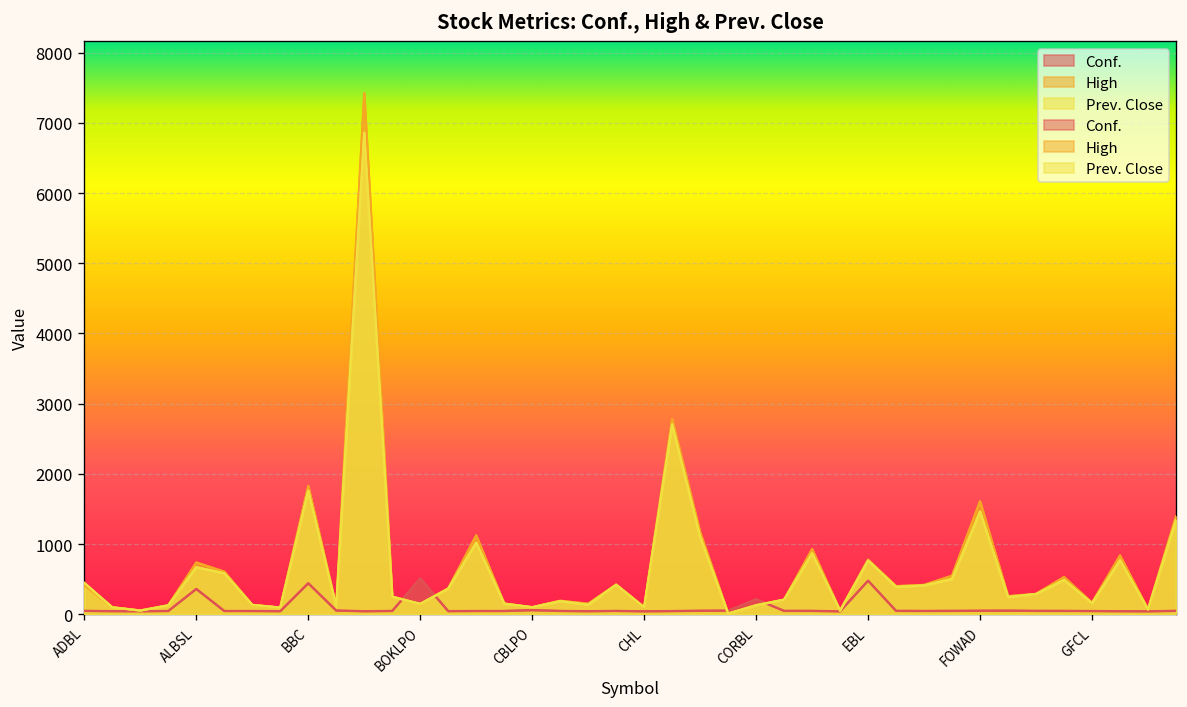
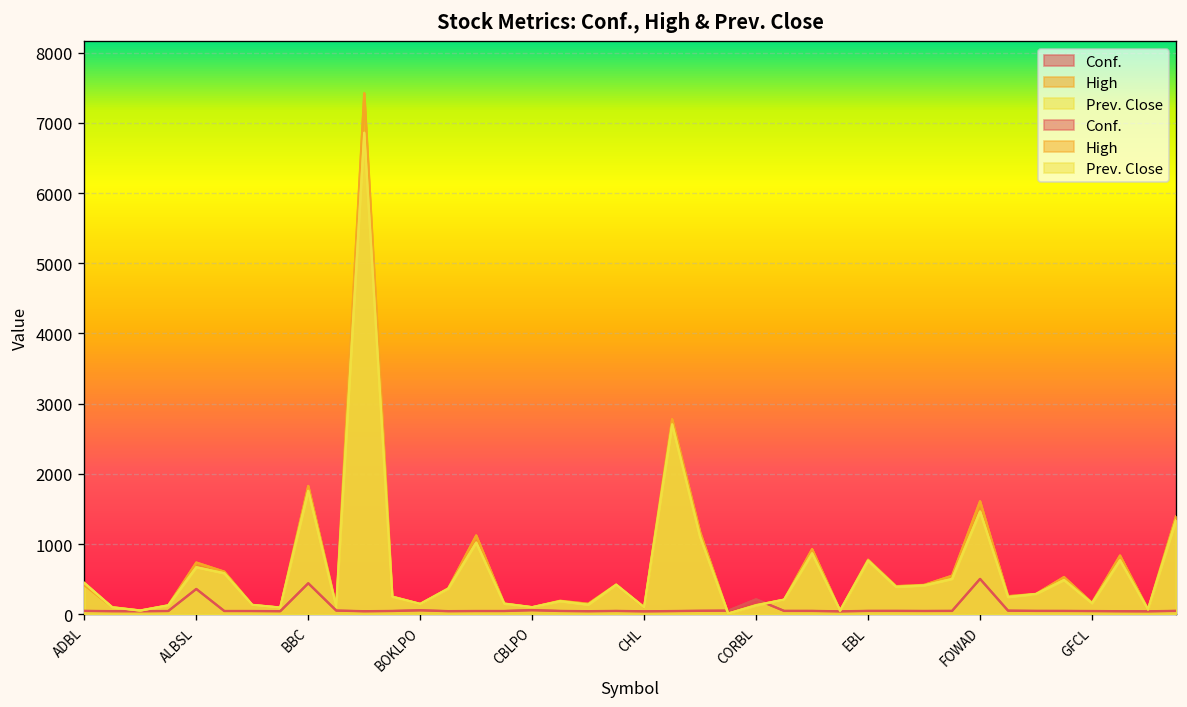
Conf., BOKLPO: 500 -> 100
Conf., EBL: 500 -> 0
Conf., FOWAD: 0 -> 500
